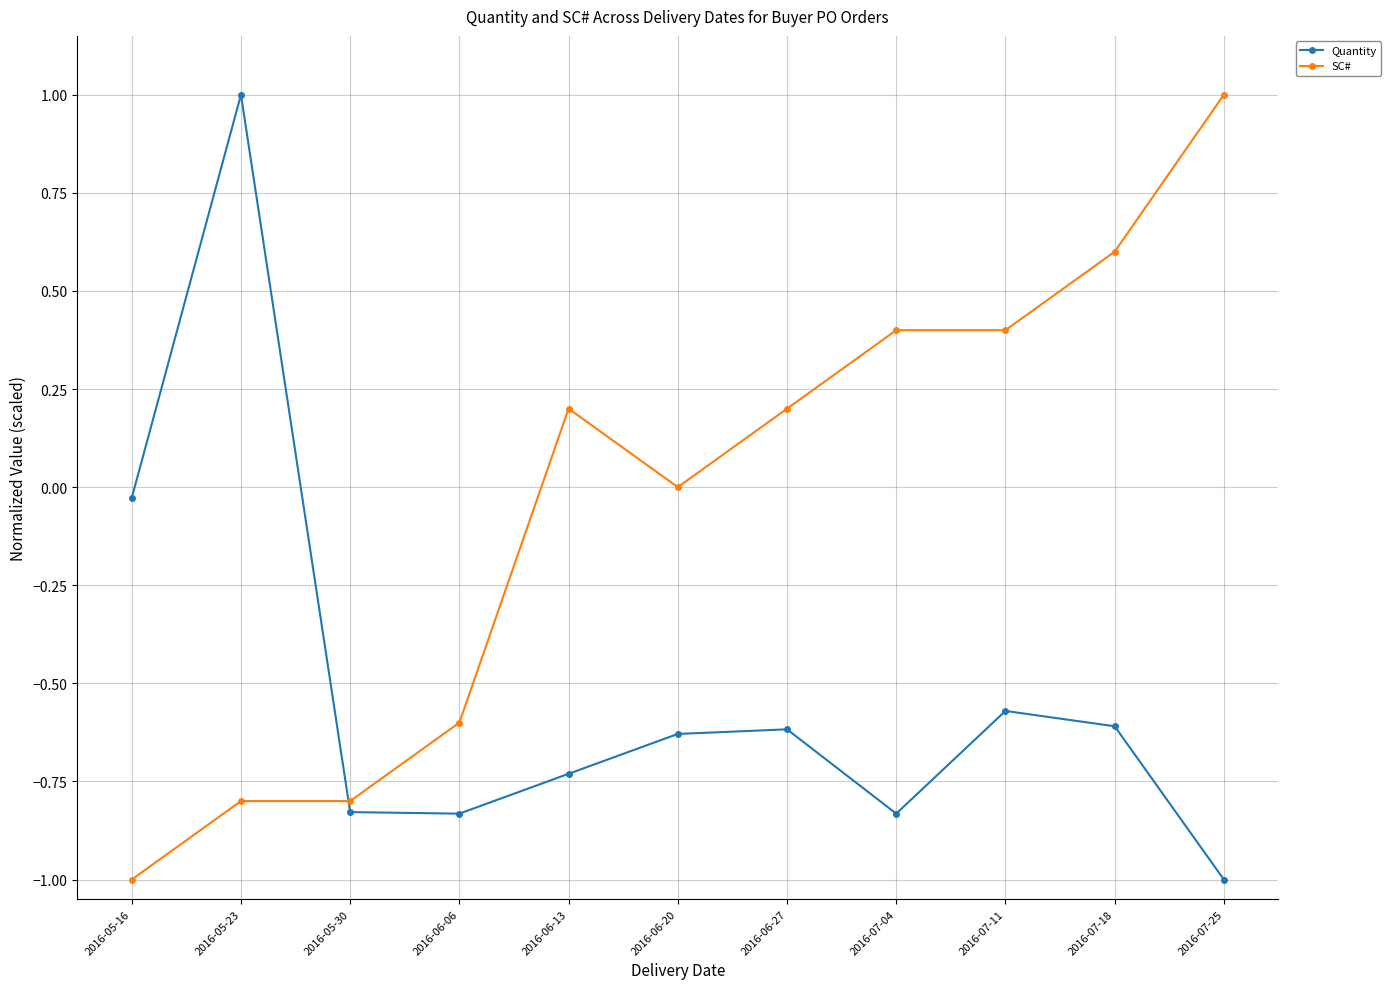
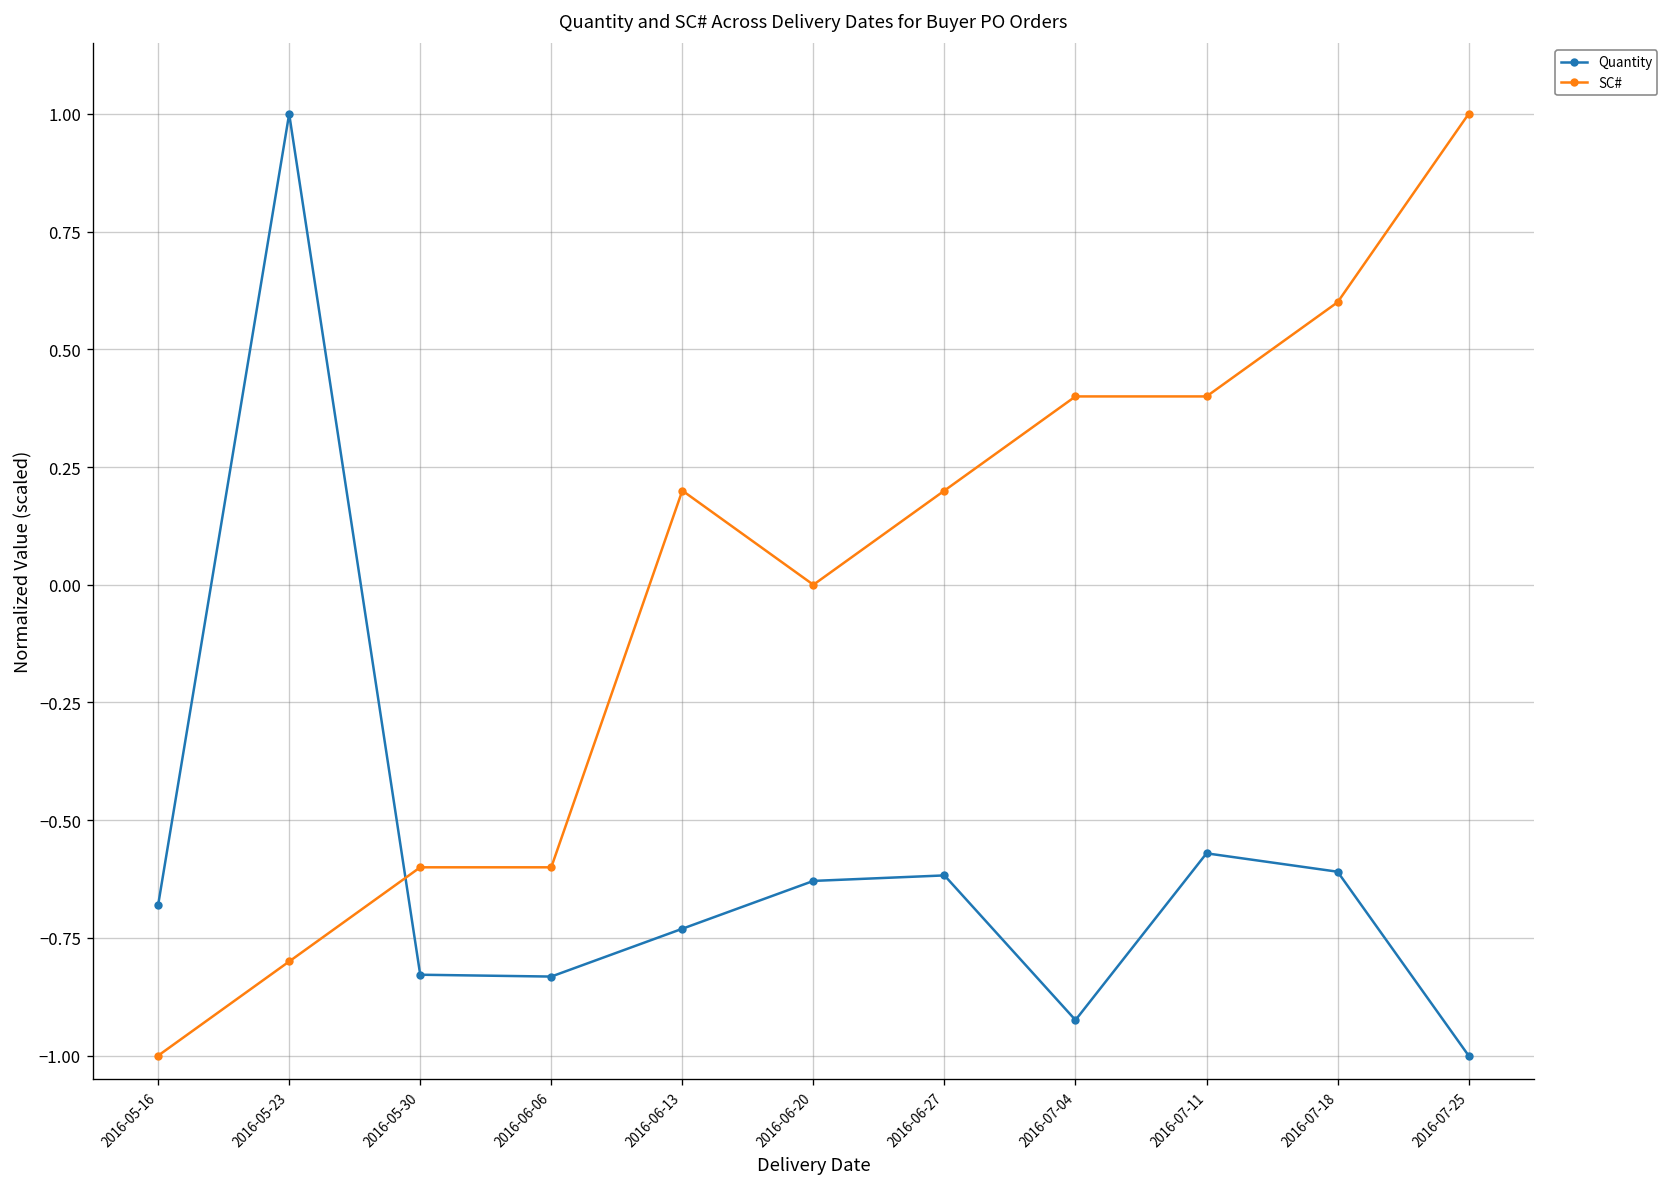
Quantity, 2016-05-16: -0.03 -> -0.68
SC#, 2016-05-30: -0.80 -> -0.60
Quantity, 2016-07-04: -0.83 -> -0.92
